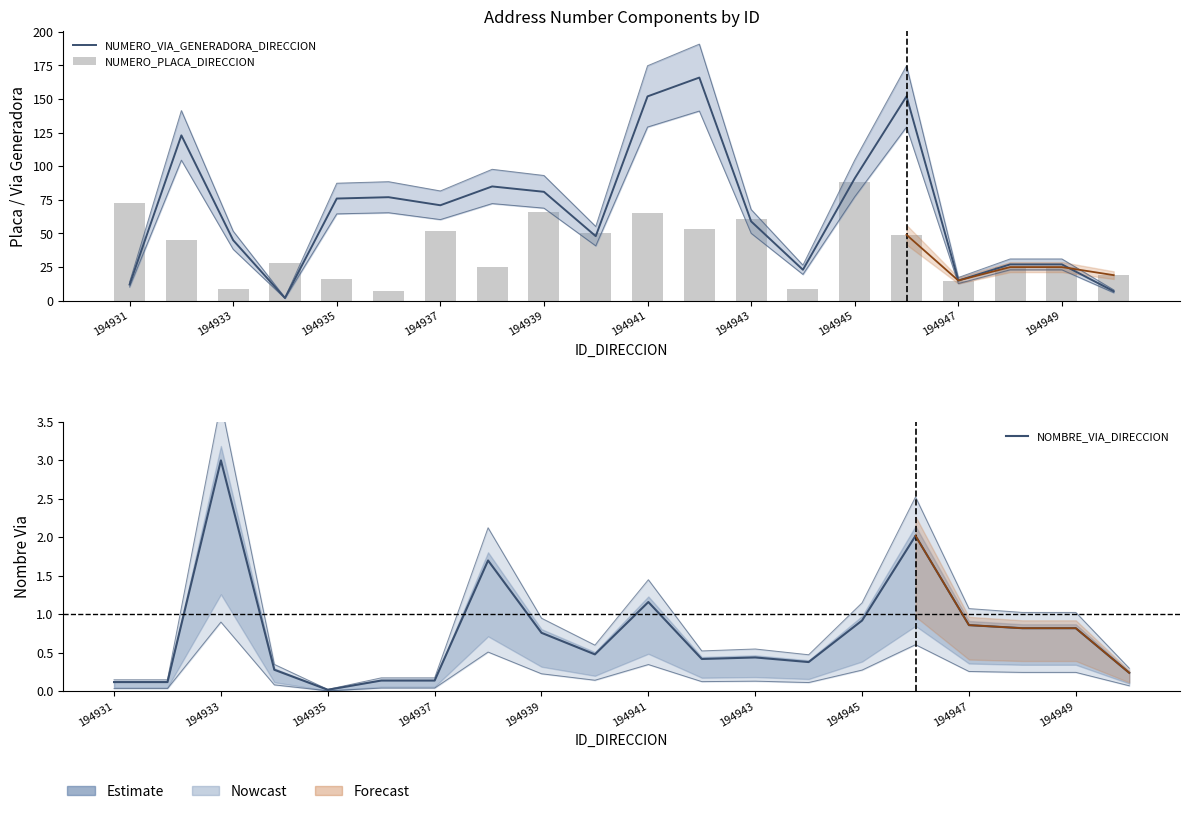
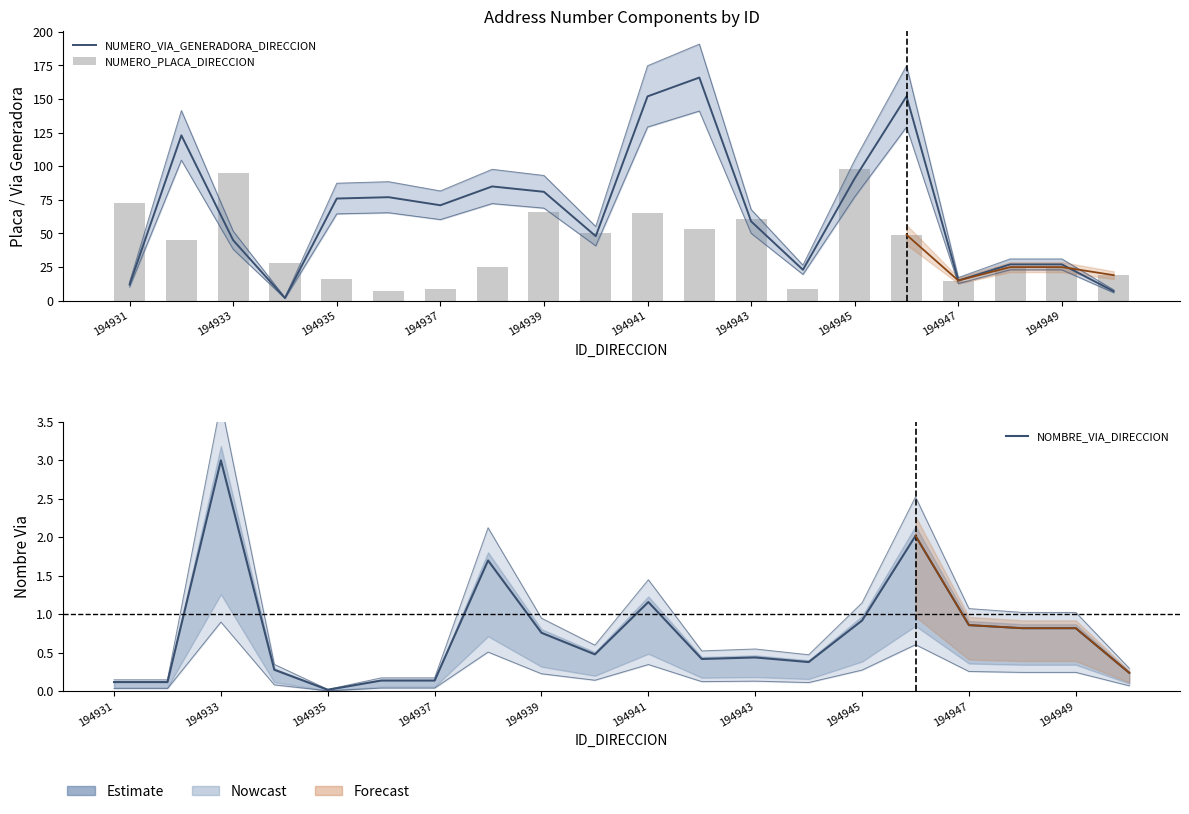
Address Number Components by ID, NUMERO_PLACA_DIRECCION, 194933: 9 -> 95
Address Number Components by ID, NUMERO_PLACA_DIRECCION, 194937: 52 -> 9
Address Number Components by ID, NUMERO_PLACA_DIRECCION, 194945: 88 -> 98
